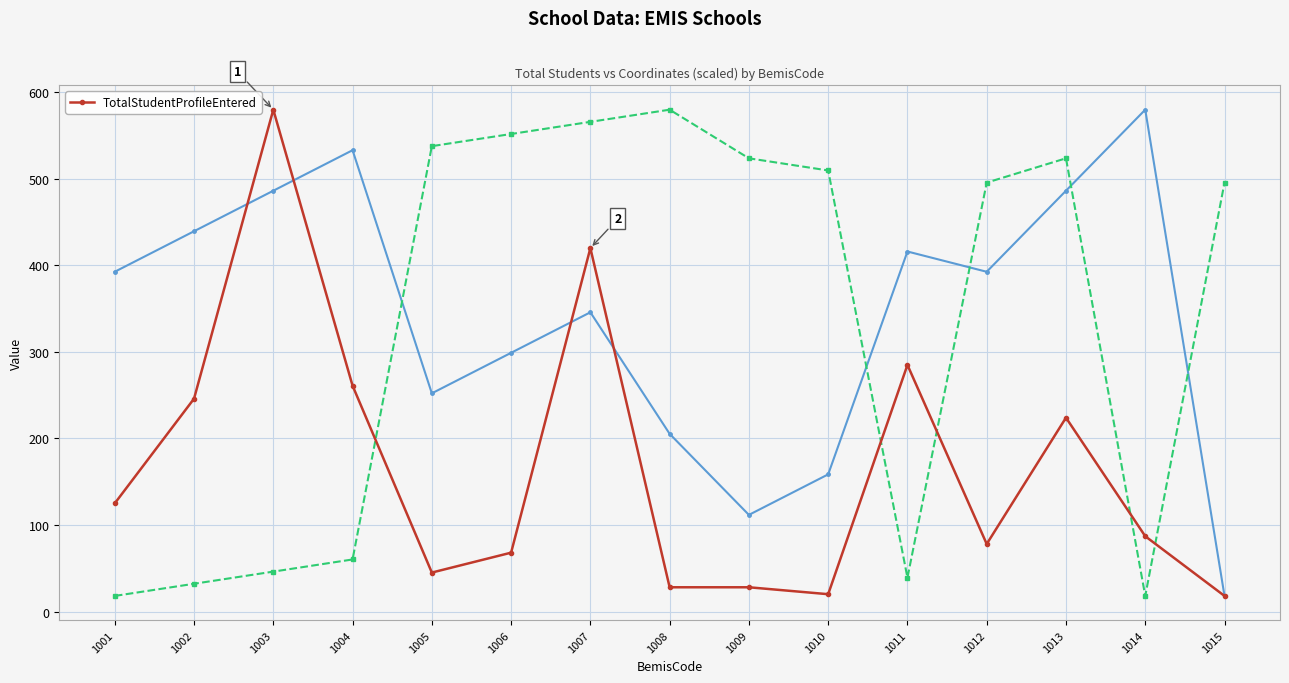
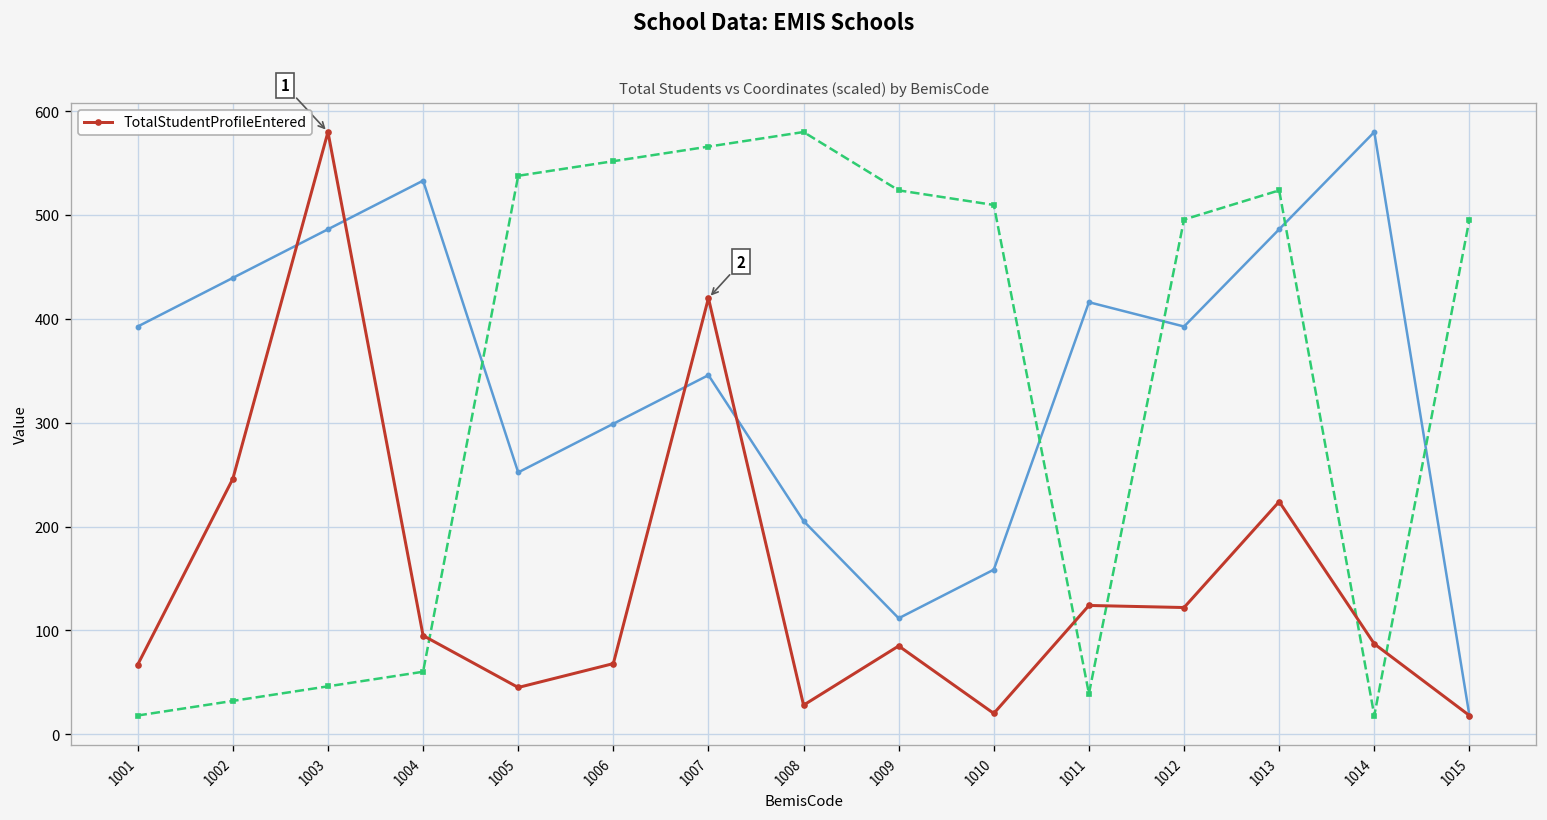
TotalStudentProfileEntered, 1001: 130 -> 70
TotalStudentProfileEntered, 1004: 260 -> 100
TotalStudentProfileEntered, 1009: 30 -> 90
TotalStudentProfileEntered, 1011: 290 -> 120
TotalStudentProfileEntered, 1012: 80 -> 120
